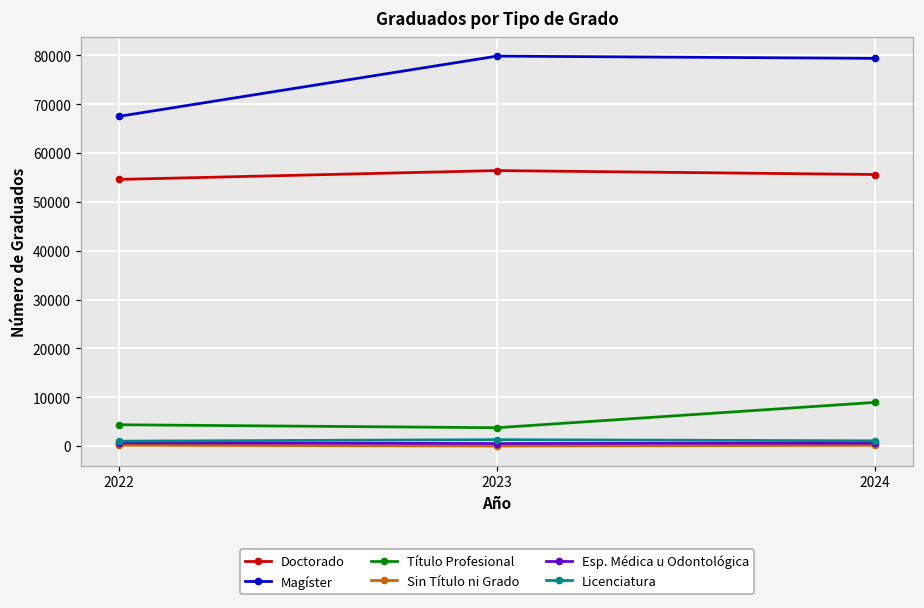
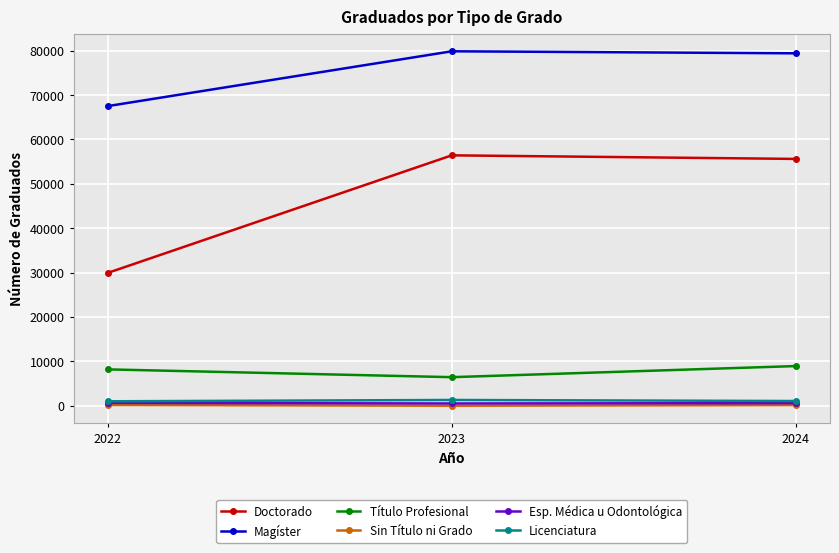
Doctorado, 2022: 55000 -> 30000
Título Profesional, 2022: 4000 -> 8000
Título Profesional, 2023: 4000 -> 6000
